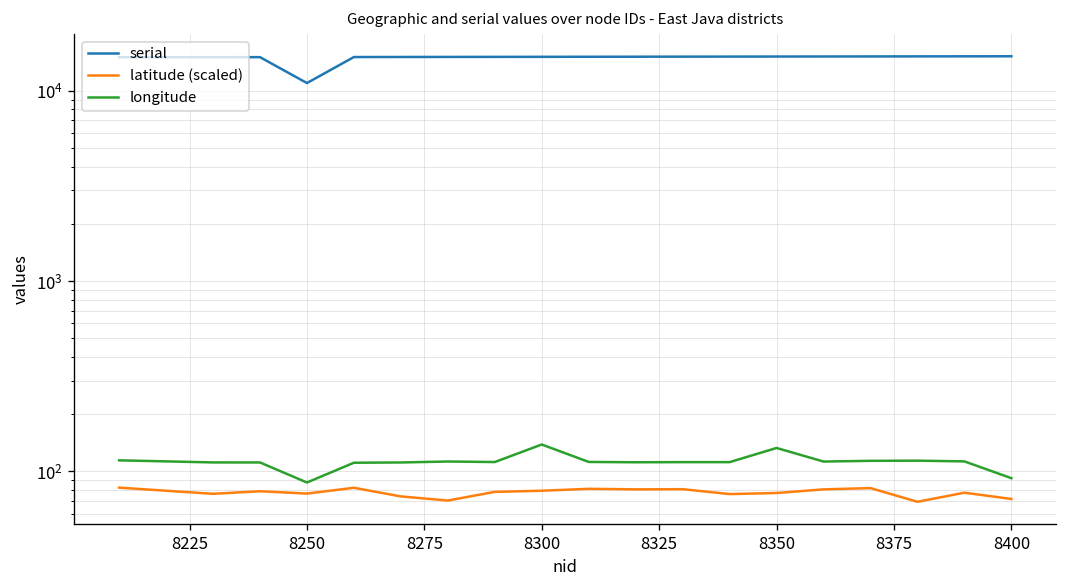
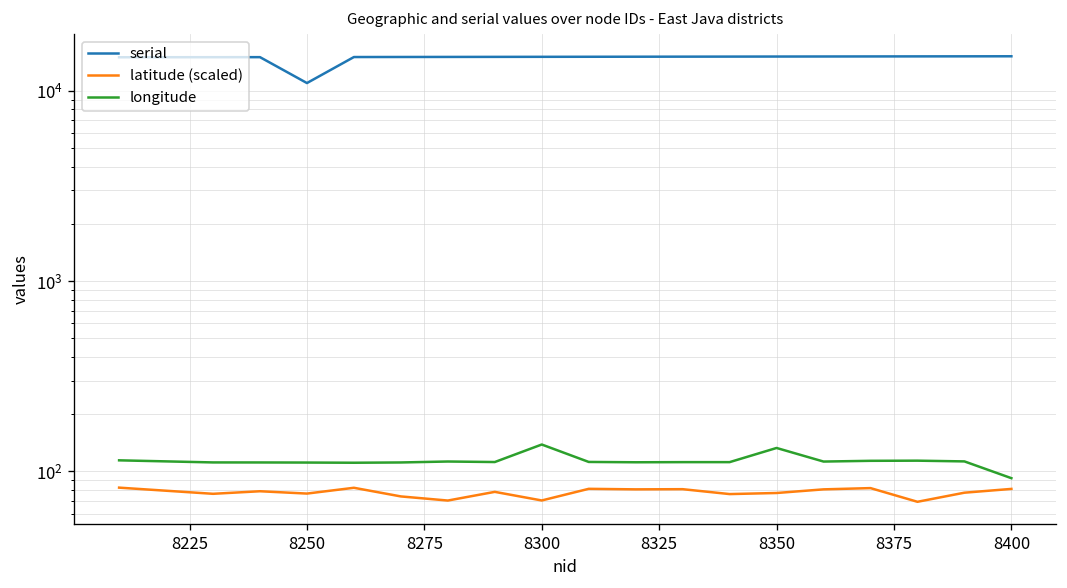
longitude, 8250: 90 -> 110
latitude (scaled), 8300: 80 -> 70
latitude (scaled), 8400: 70 -> 80
